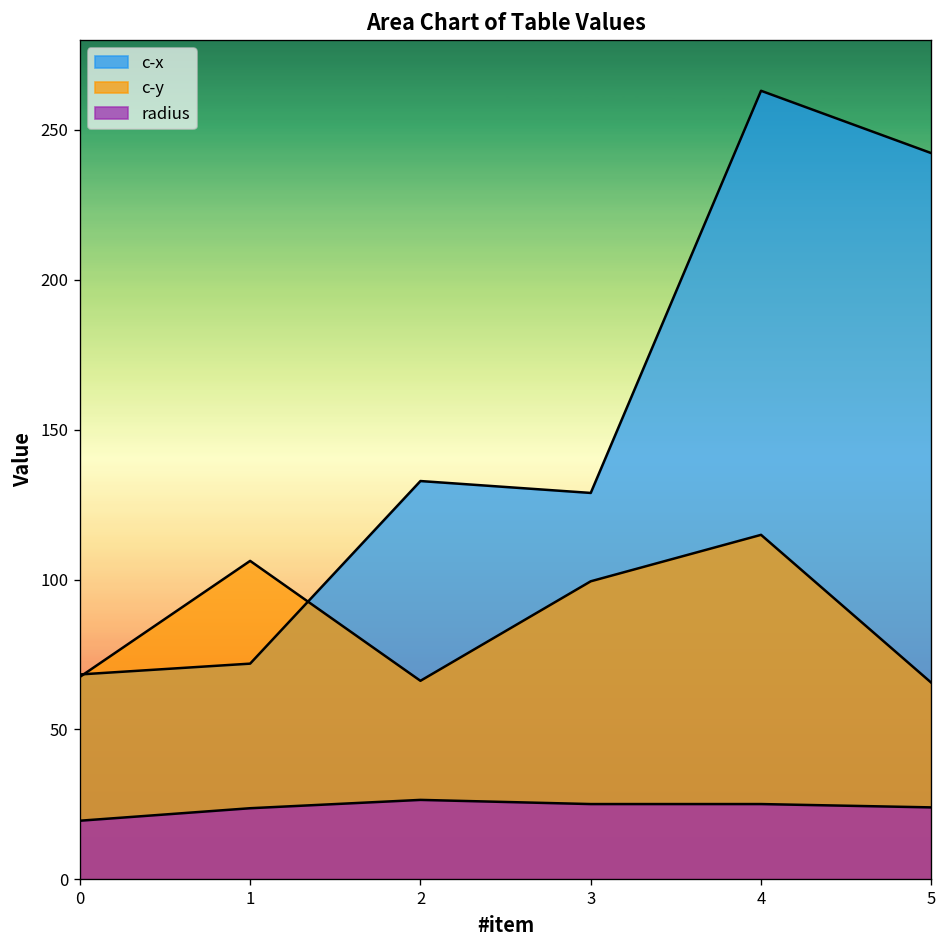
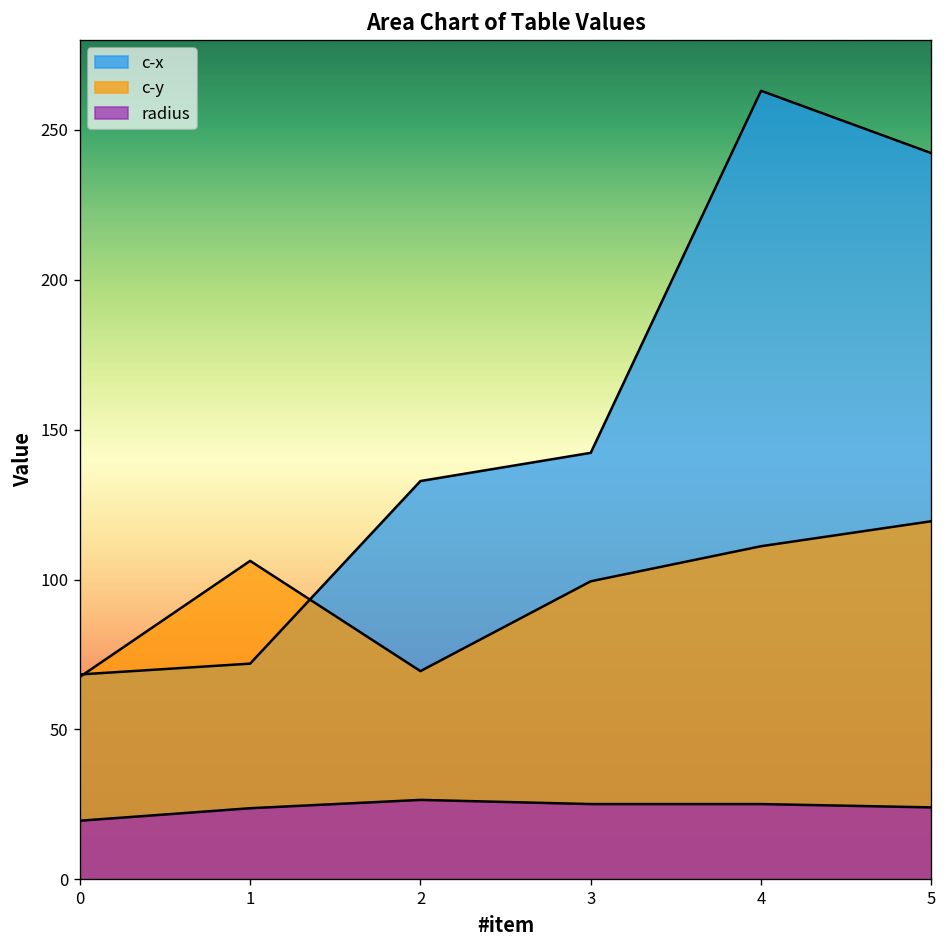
c-y, 2: 66 -> 69
c-x, 3: 129 -> 142
c-y, 4: 115 -> 111
c-y, 5: 66 -> 119
